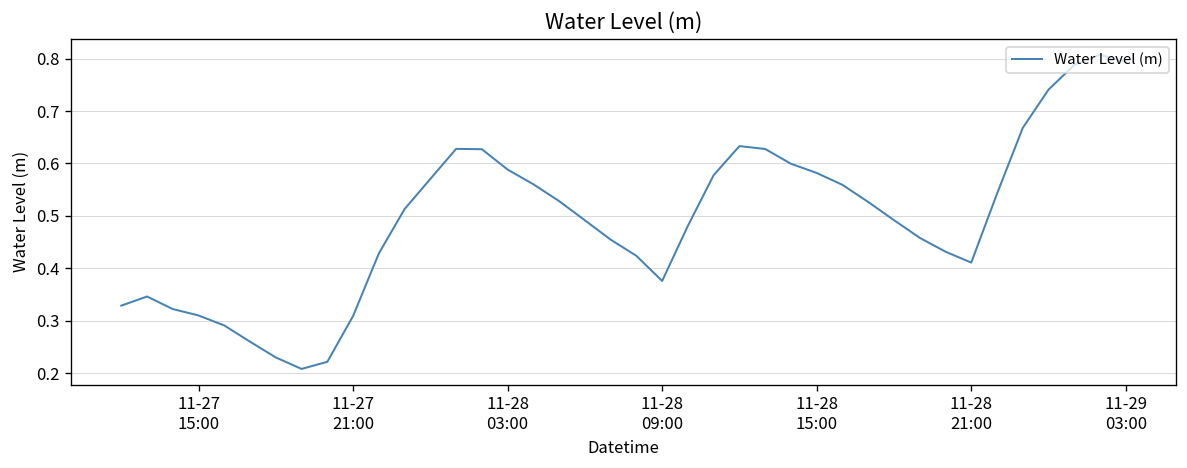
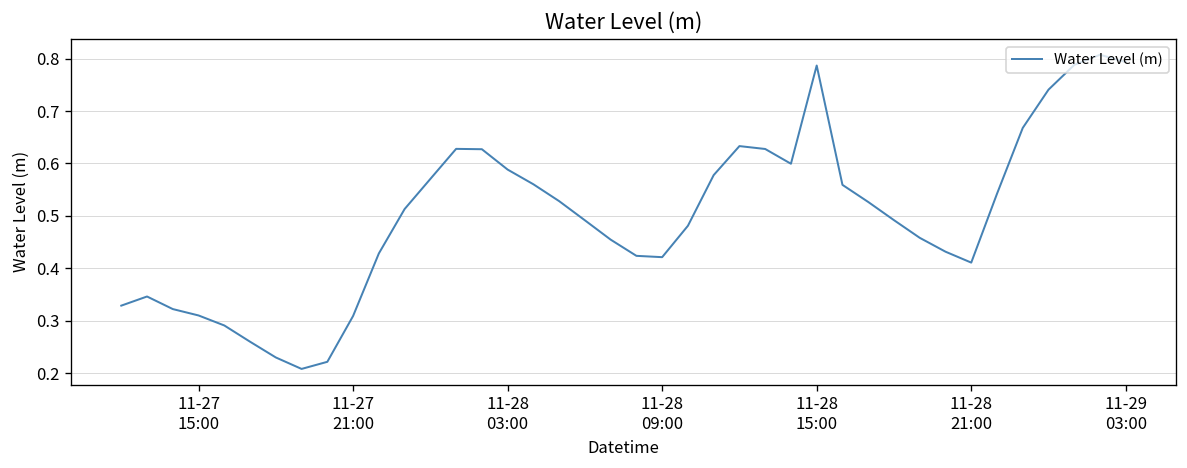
11-28 09:00: 0.38 -> 0.42
11-28 15:00: 0.58 -> 0.79
